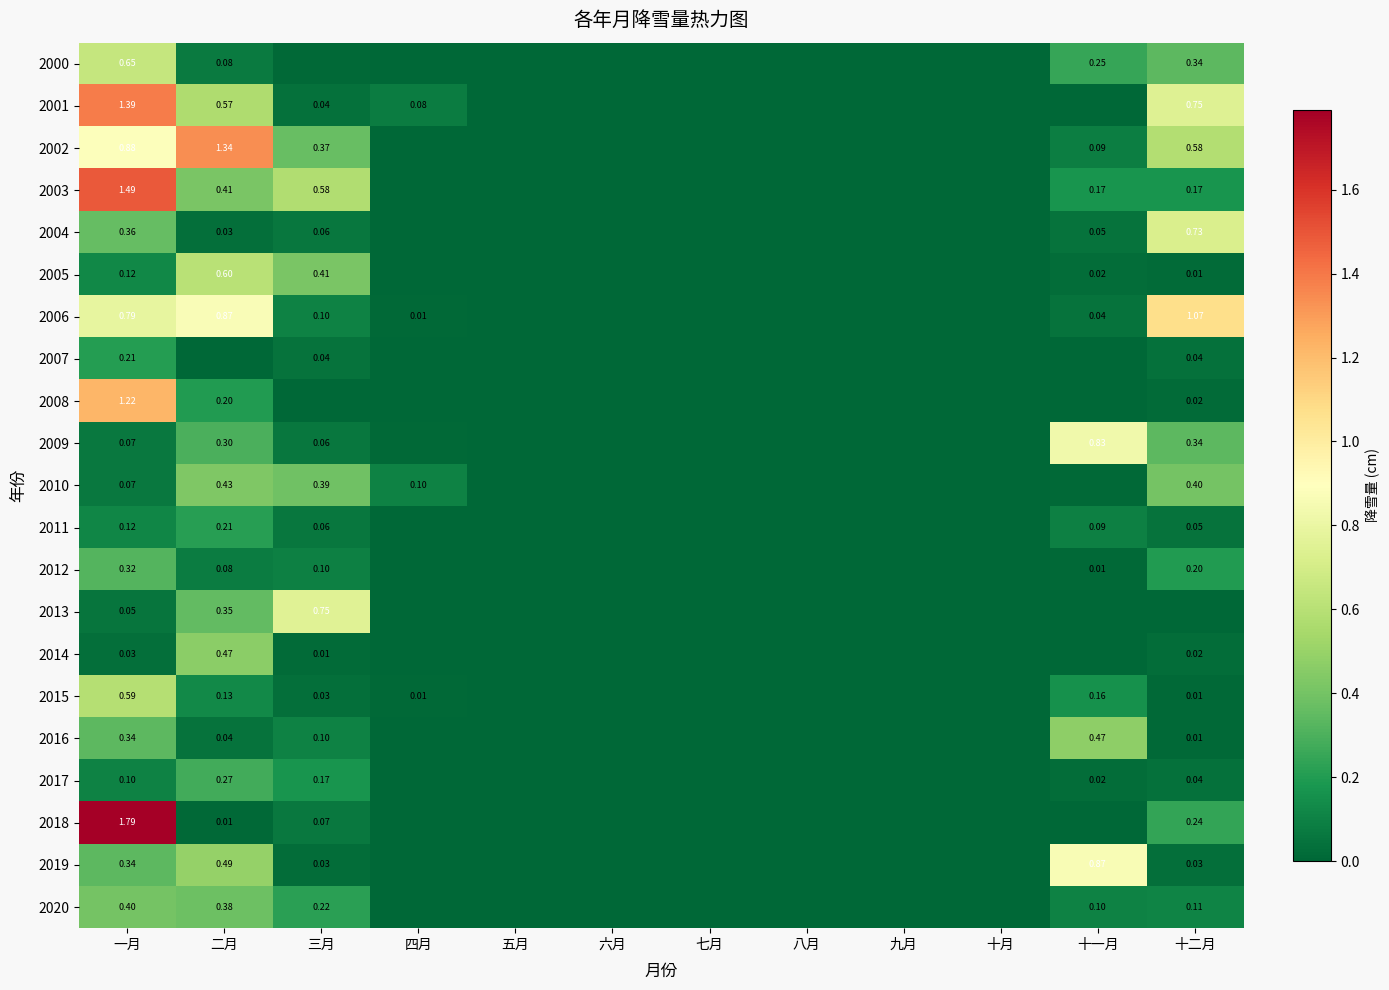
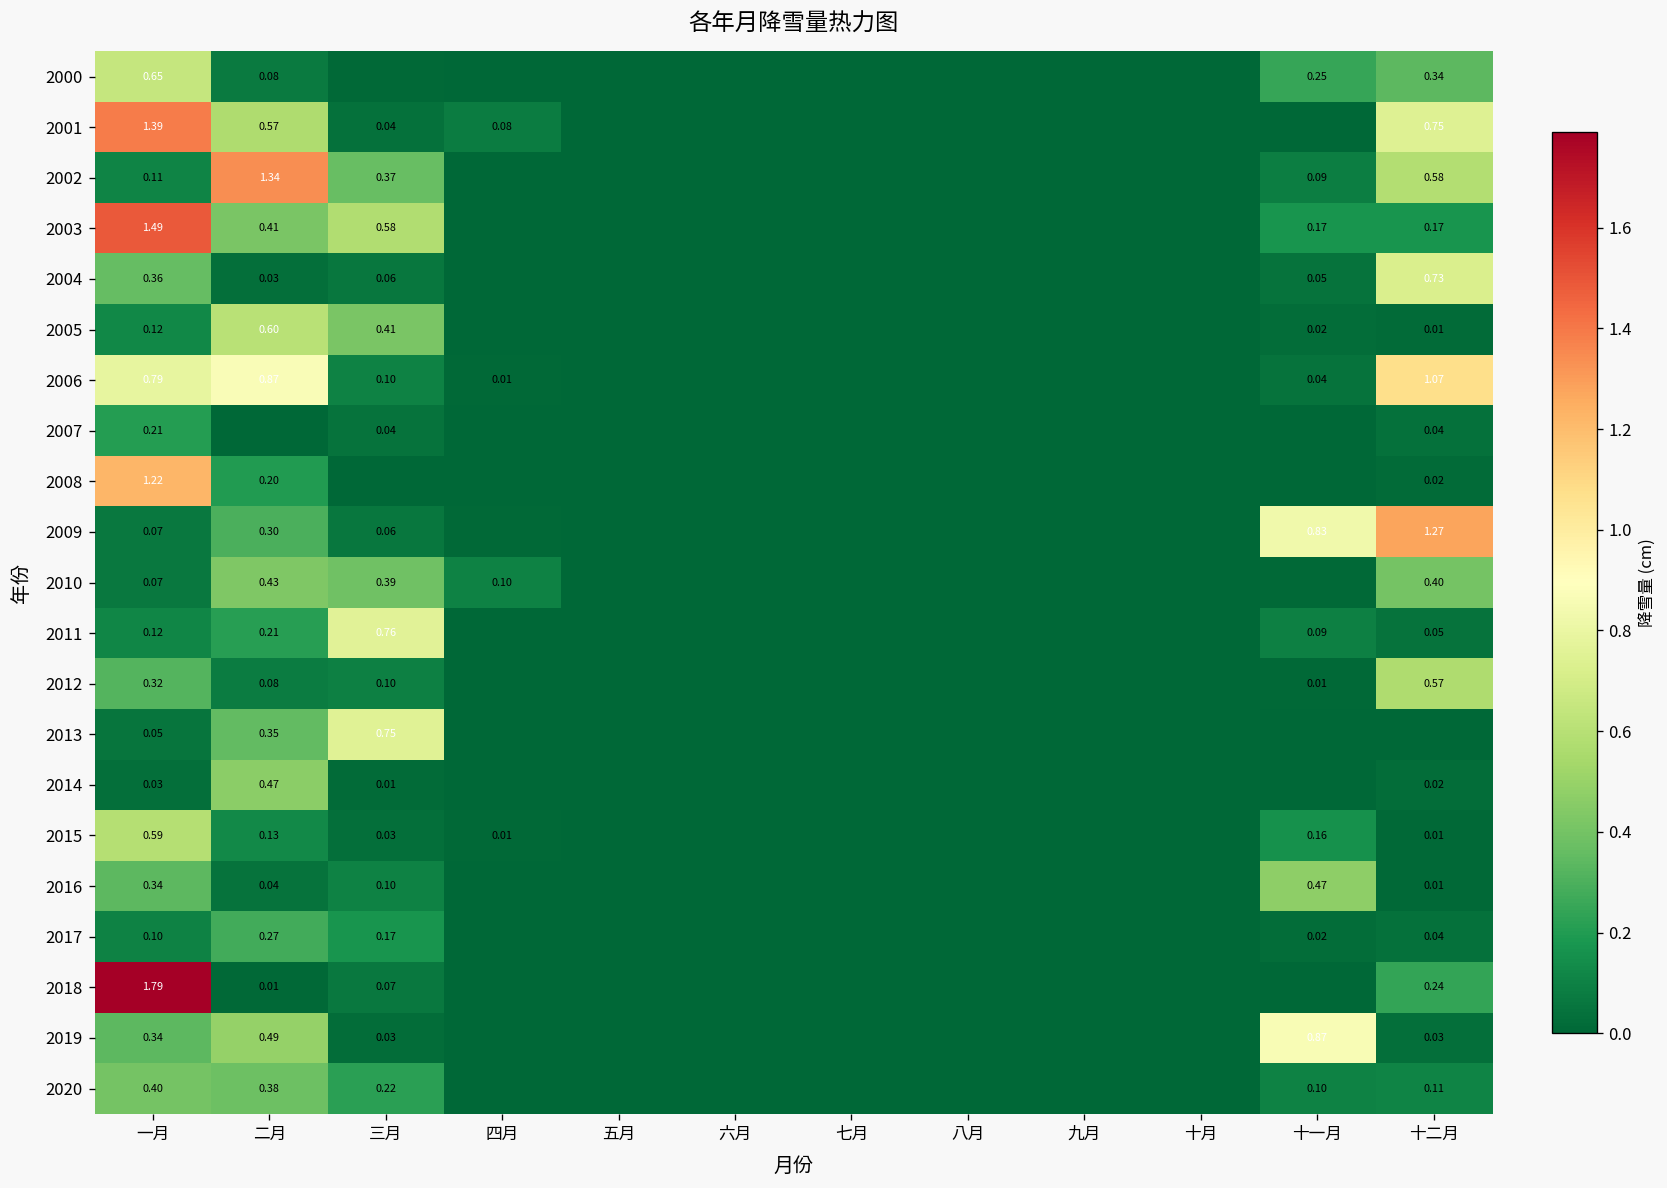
2002, 一月: 0.88 -> 0.11
2009, 十二月: 0.34 -> 1.27
2011, 三月: 0.06 -> 0.76
2012, 十二月: 0.20 -> 0.57
